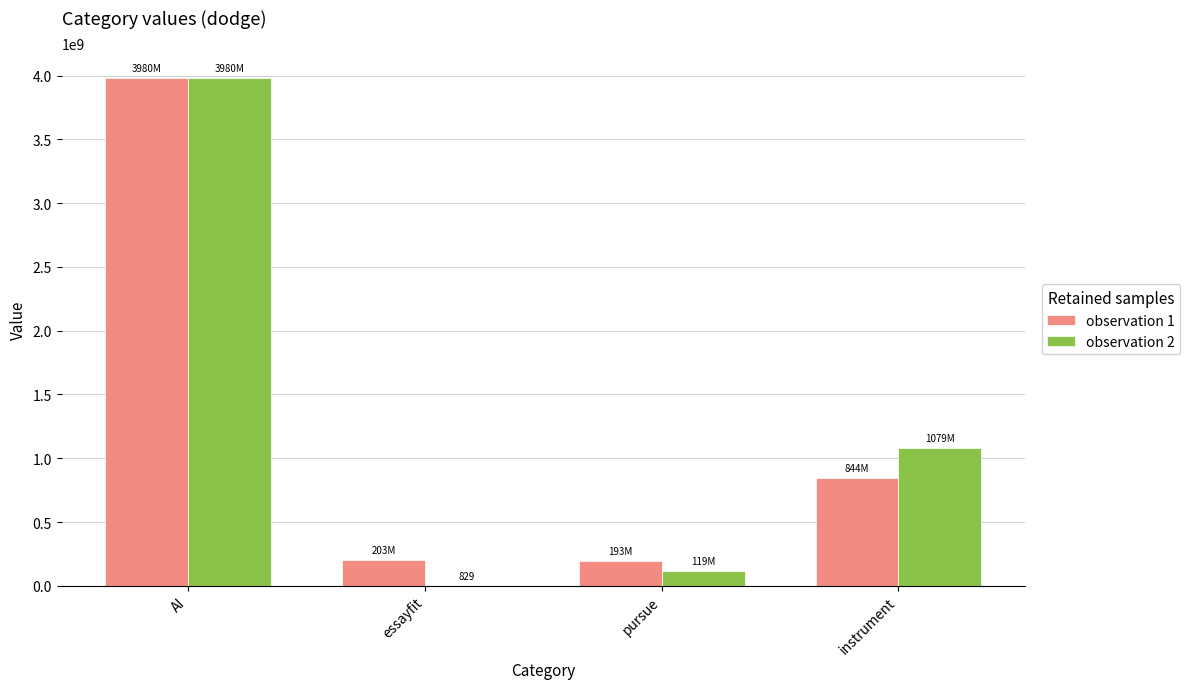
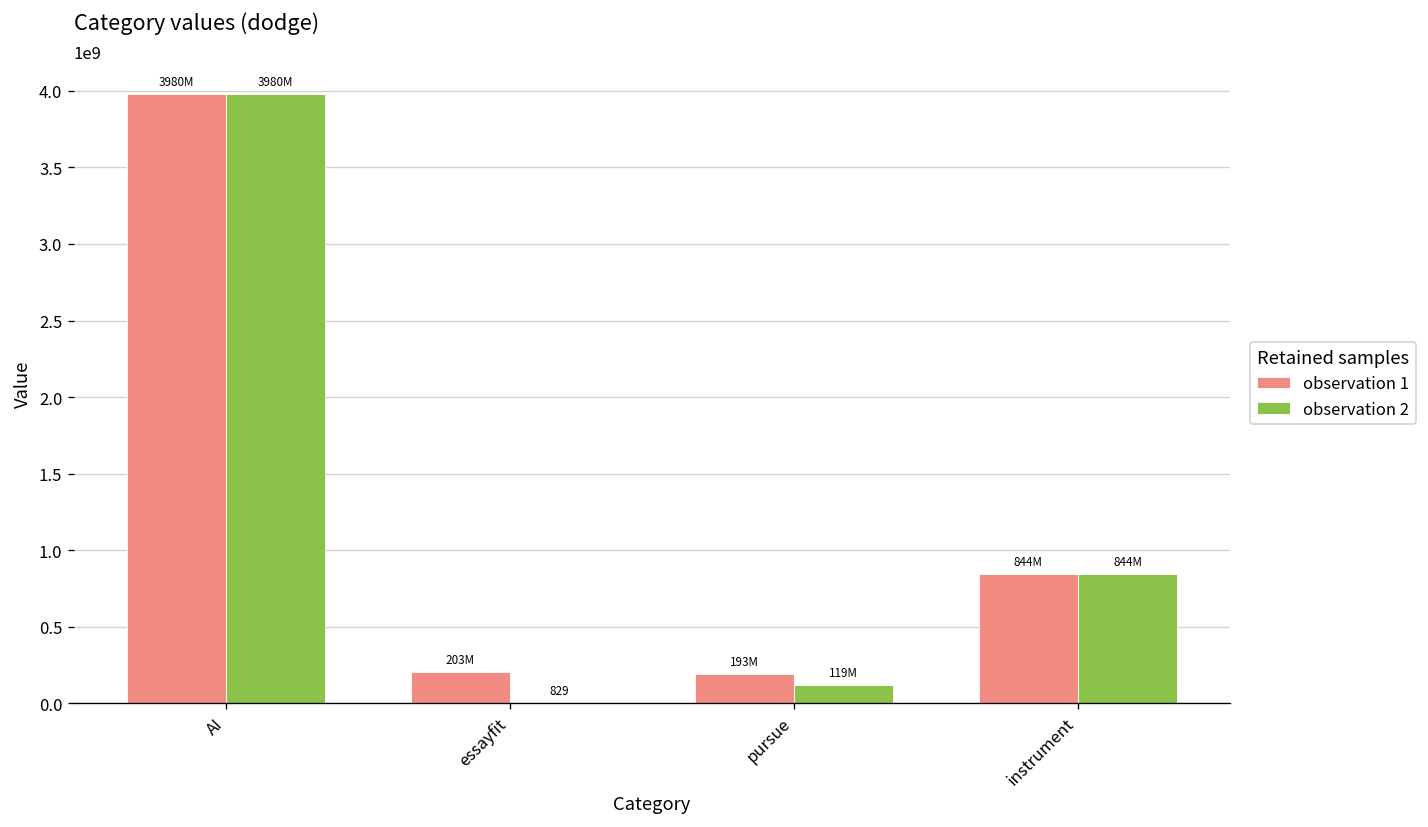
observation 2, instrument: 1079M -> 844M
